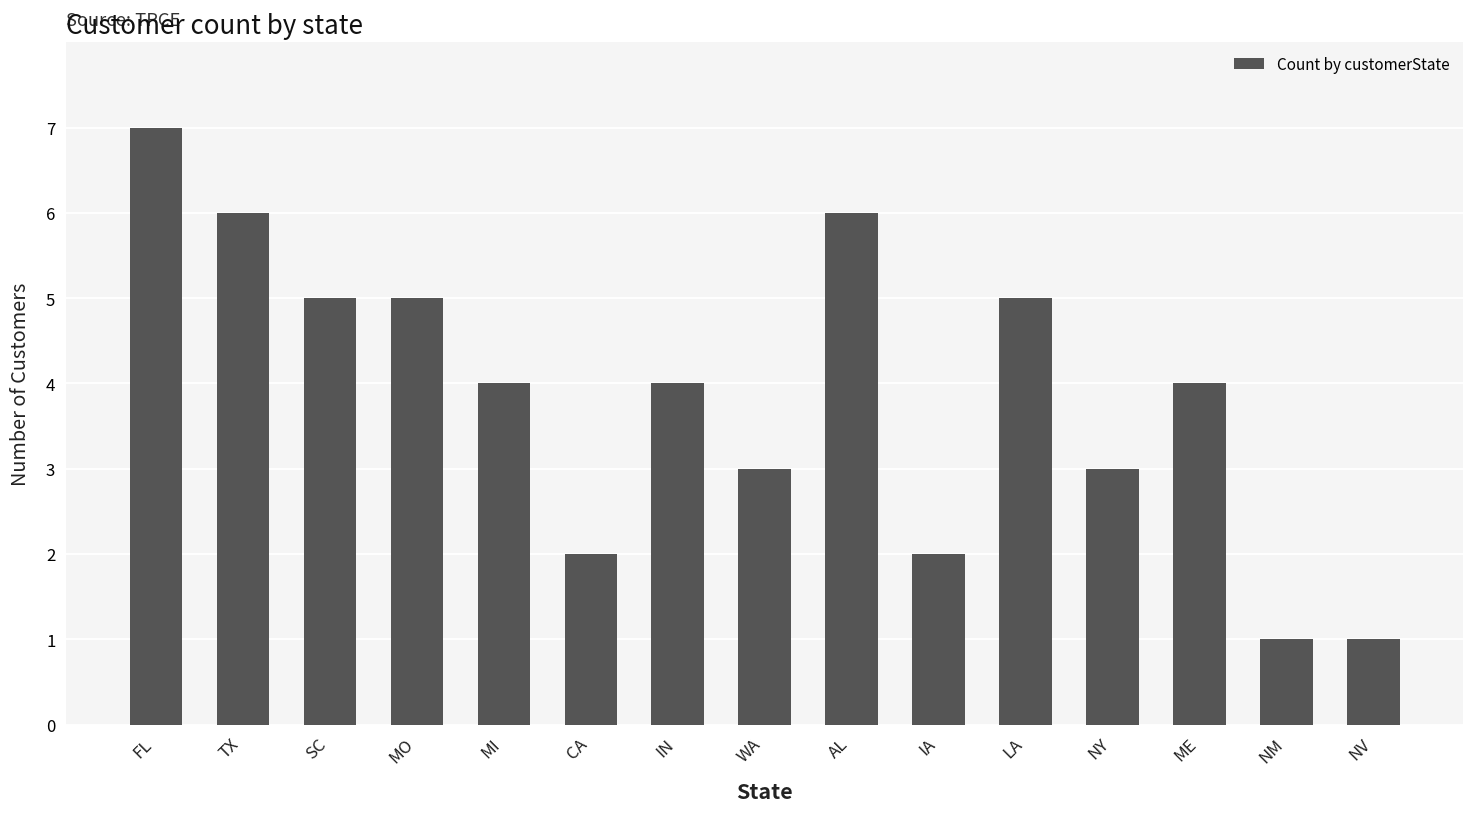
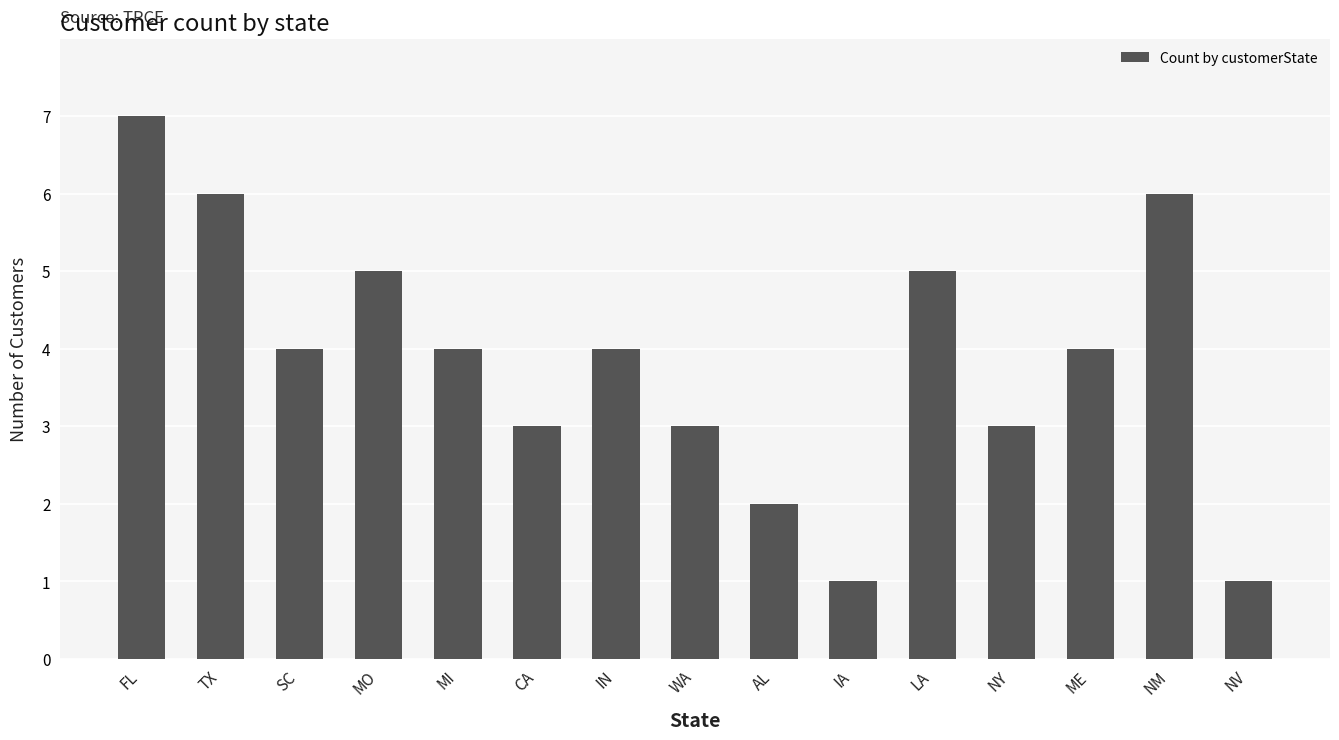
SC: 5 -> 4
CA: 2 -> 3
AL: 6 -> 2
IA: 2 -> 1
NM: 1 -> 6
